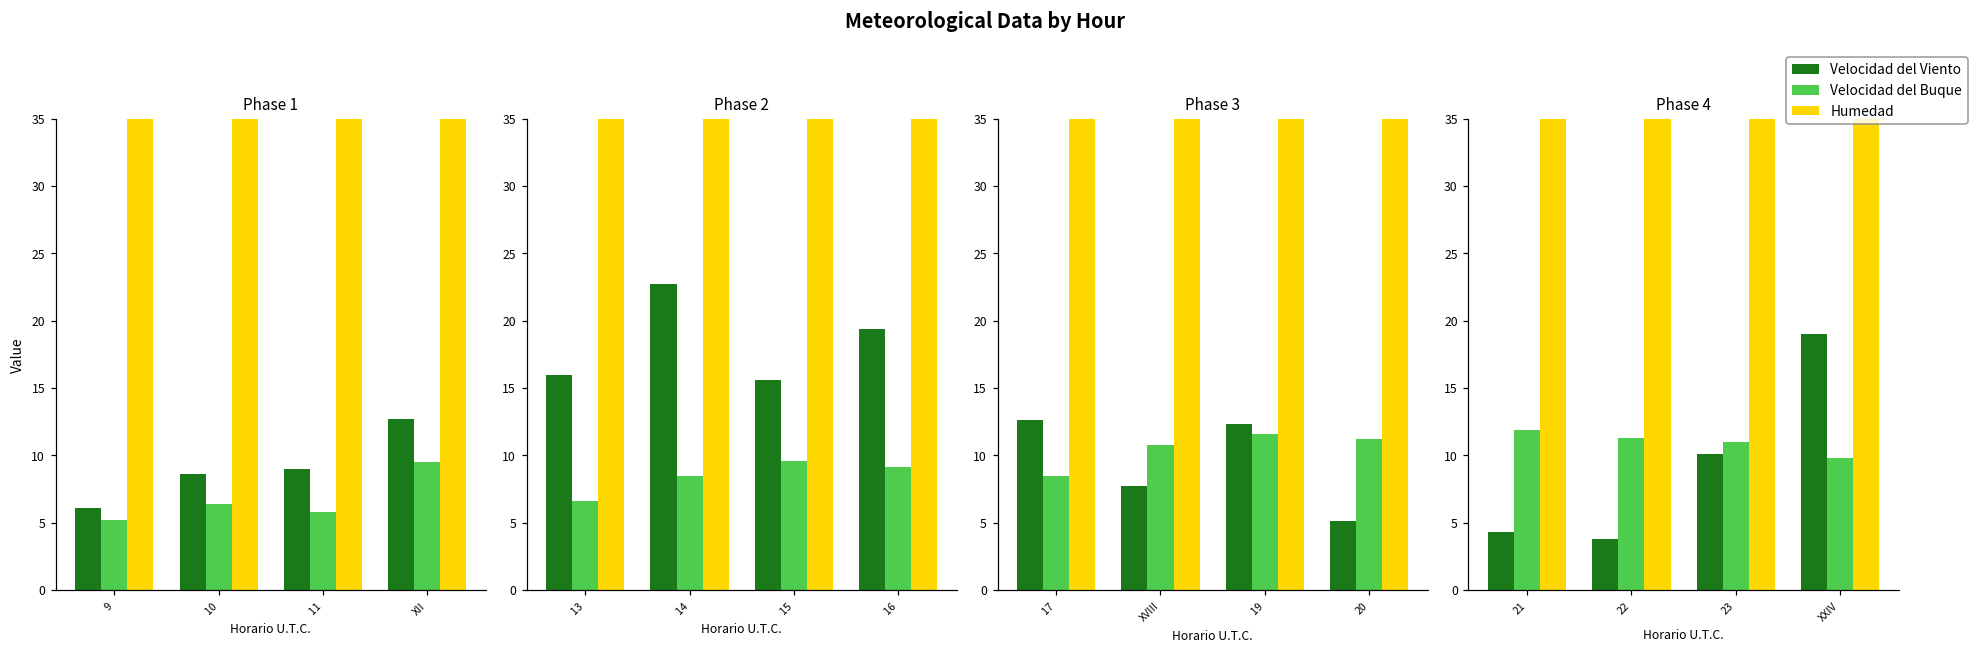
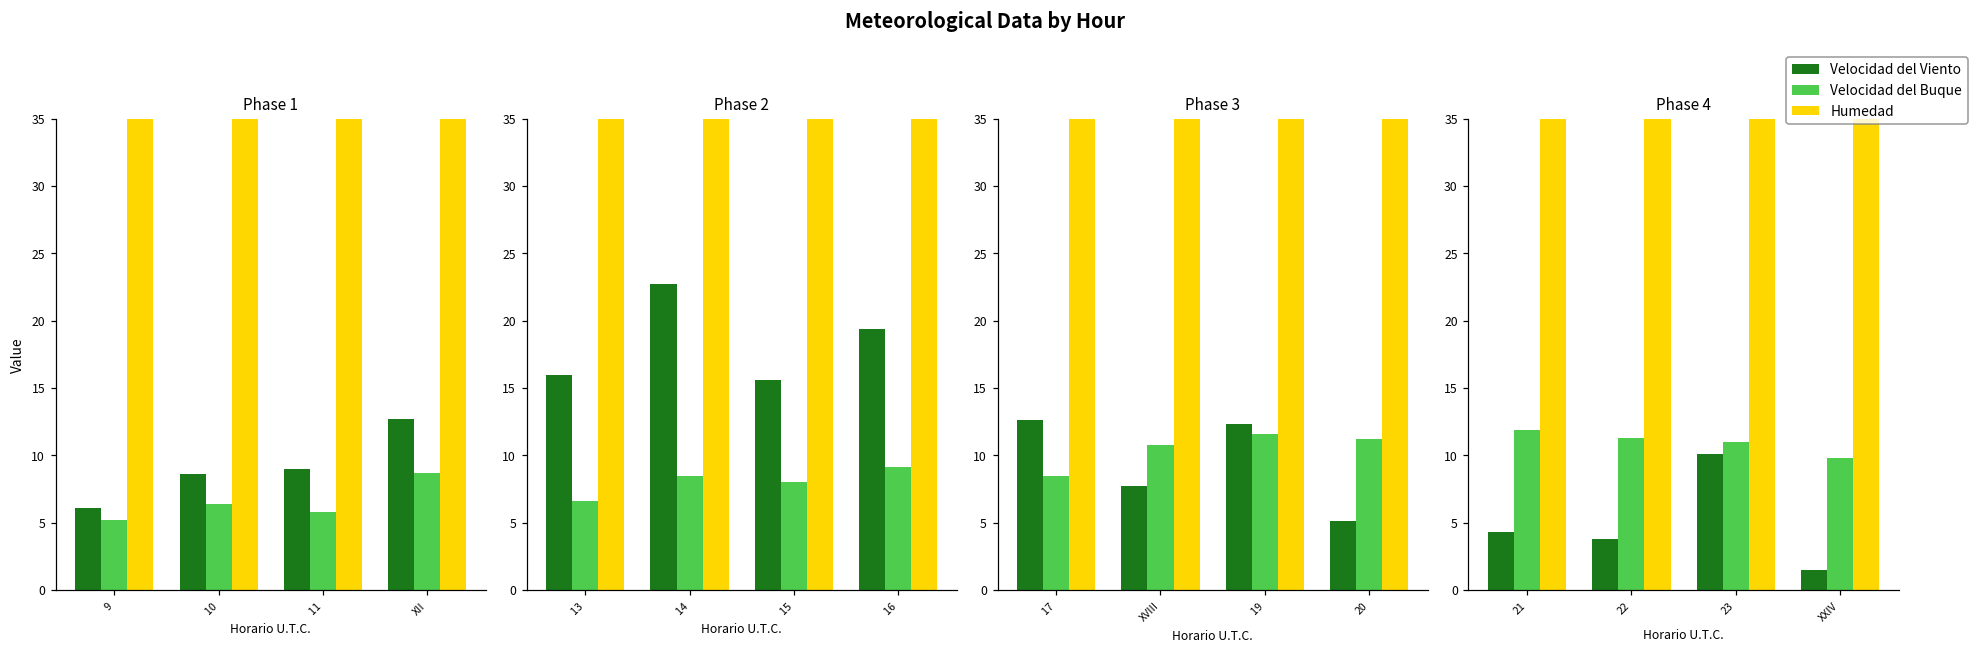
Phase 1, Velocidad del Buque, XII: 9.5 -> 8.7
Phase 2, Velocidad del Buque, 15: 9.6 -> 8.0
Phase 4, Velocidad del Viento, XXIV: 19.0 -> 1.5
